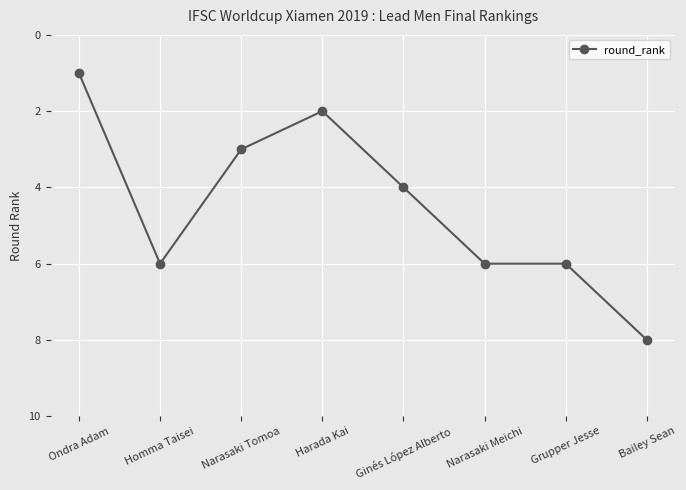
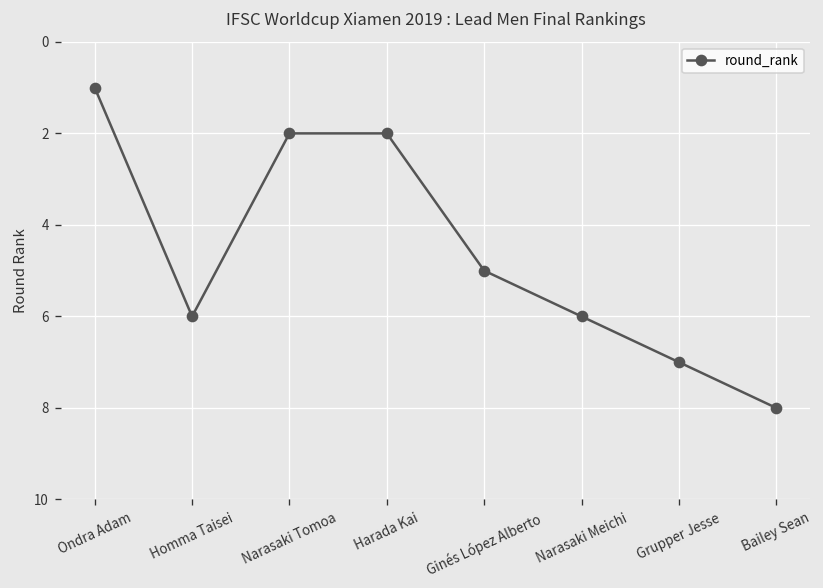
Narasaki Tomoa: 3 -> 2
Ginés López Alberto: 4 -> 5
Grupper Jesse: 6 -> 7
